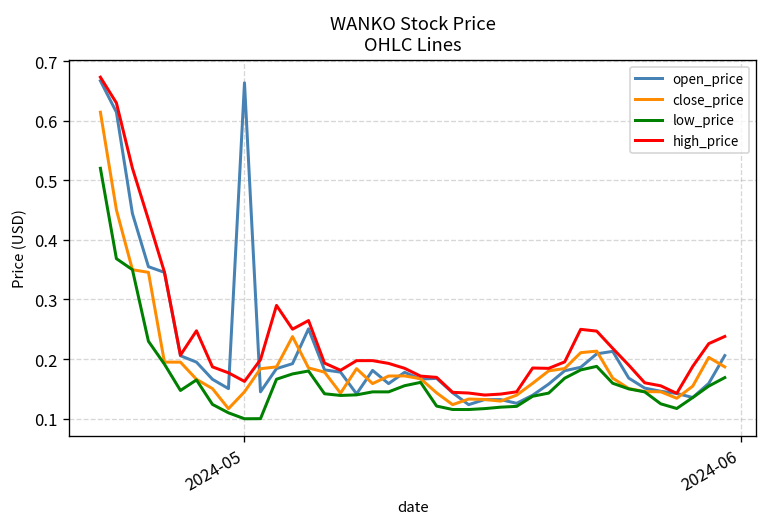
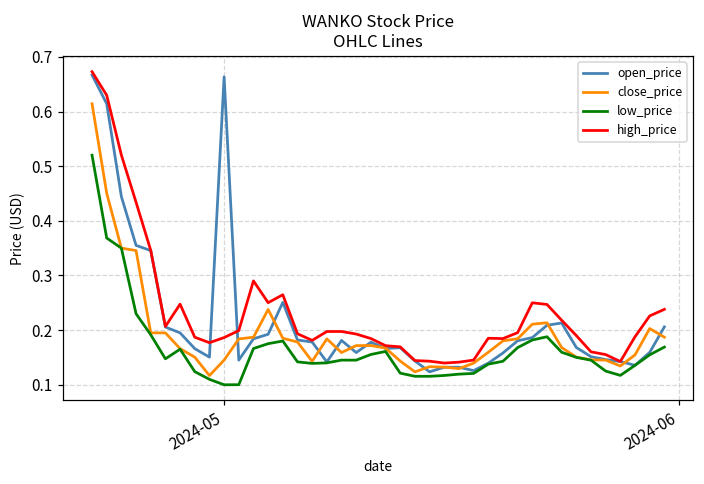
high_price, 2024-05: 0.16 -> 0.19
